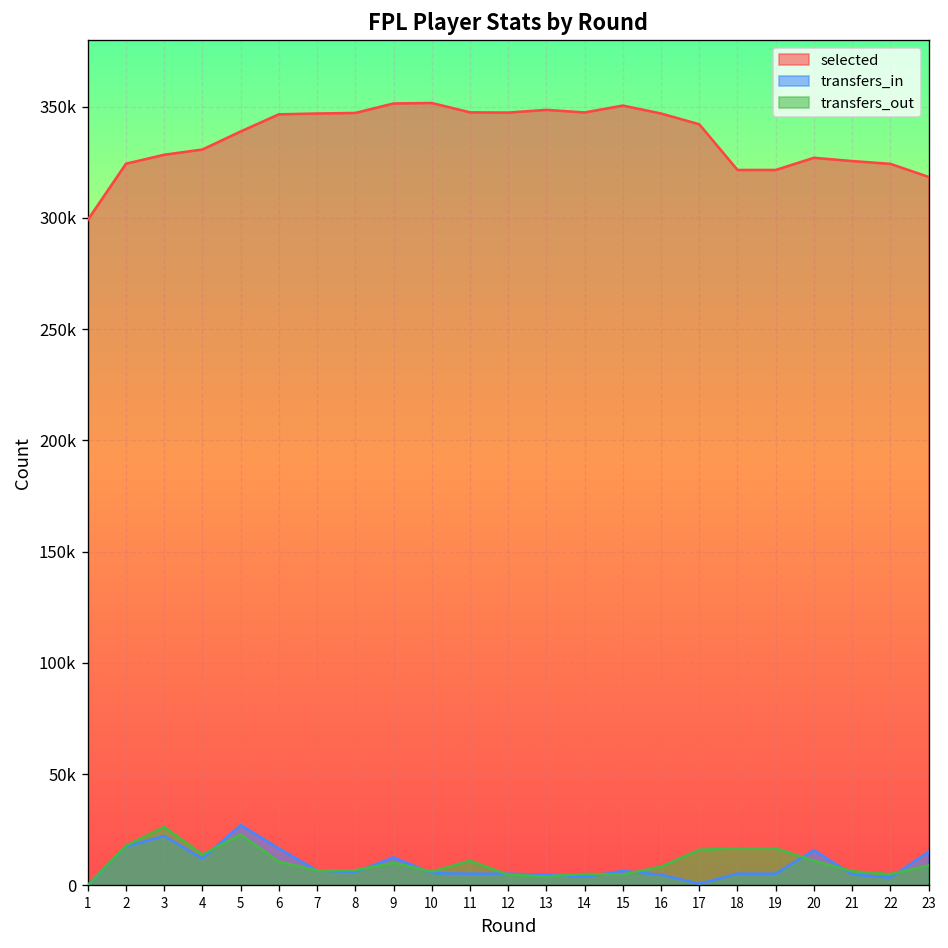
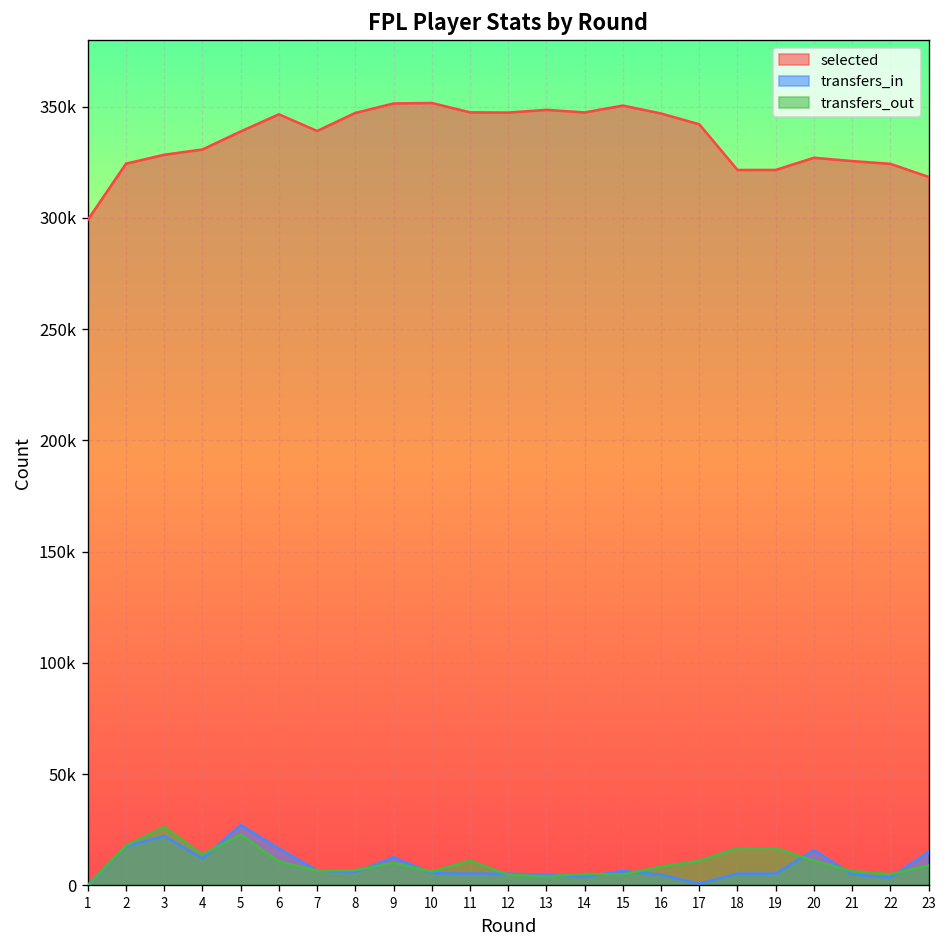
selected, 7: 347000 -> 339000
transfers_out, 17: 16000 -> 11000
